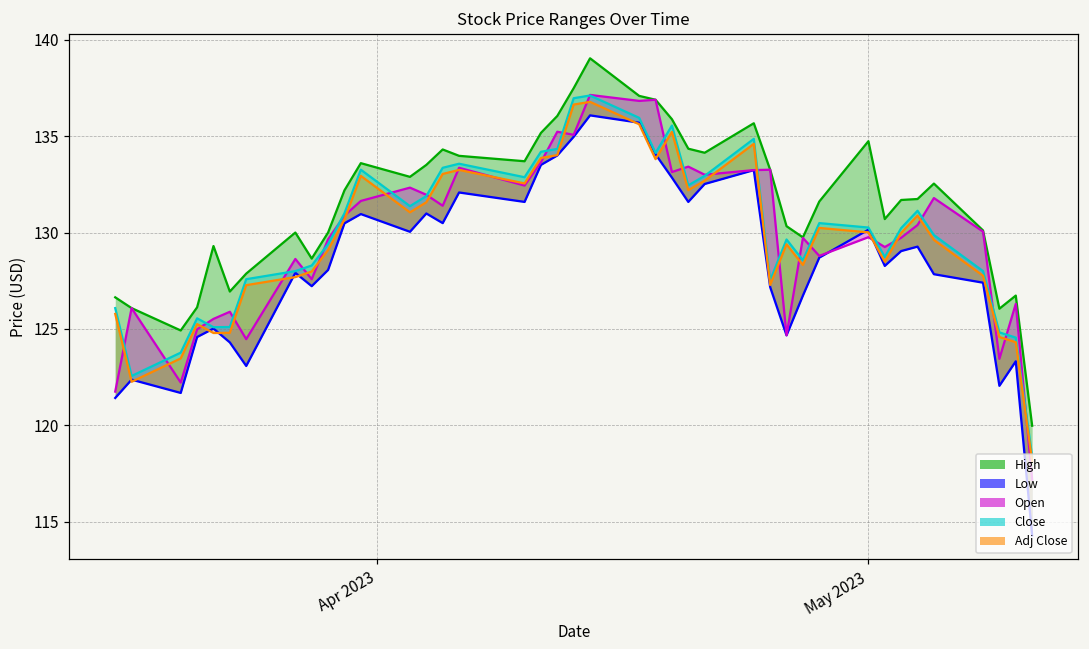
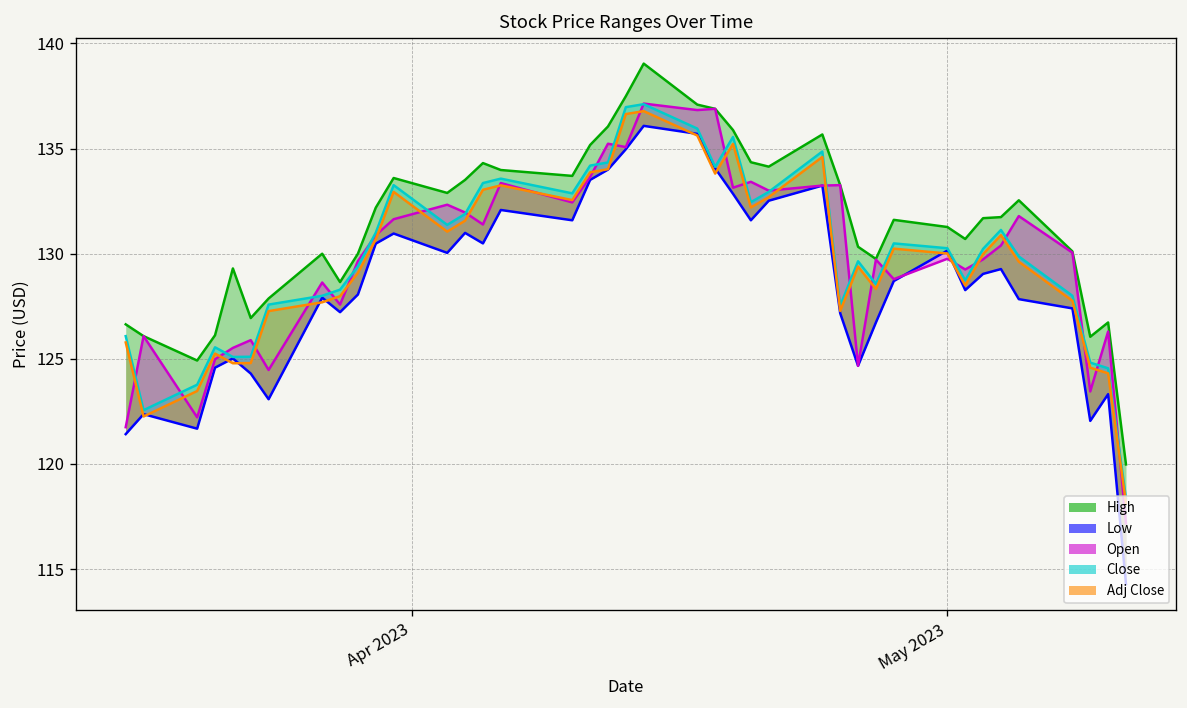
High, May 2023: 134.7 -> 131.3
